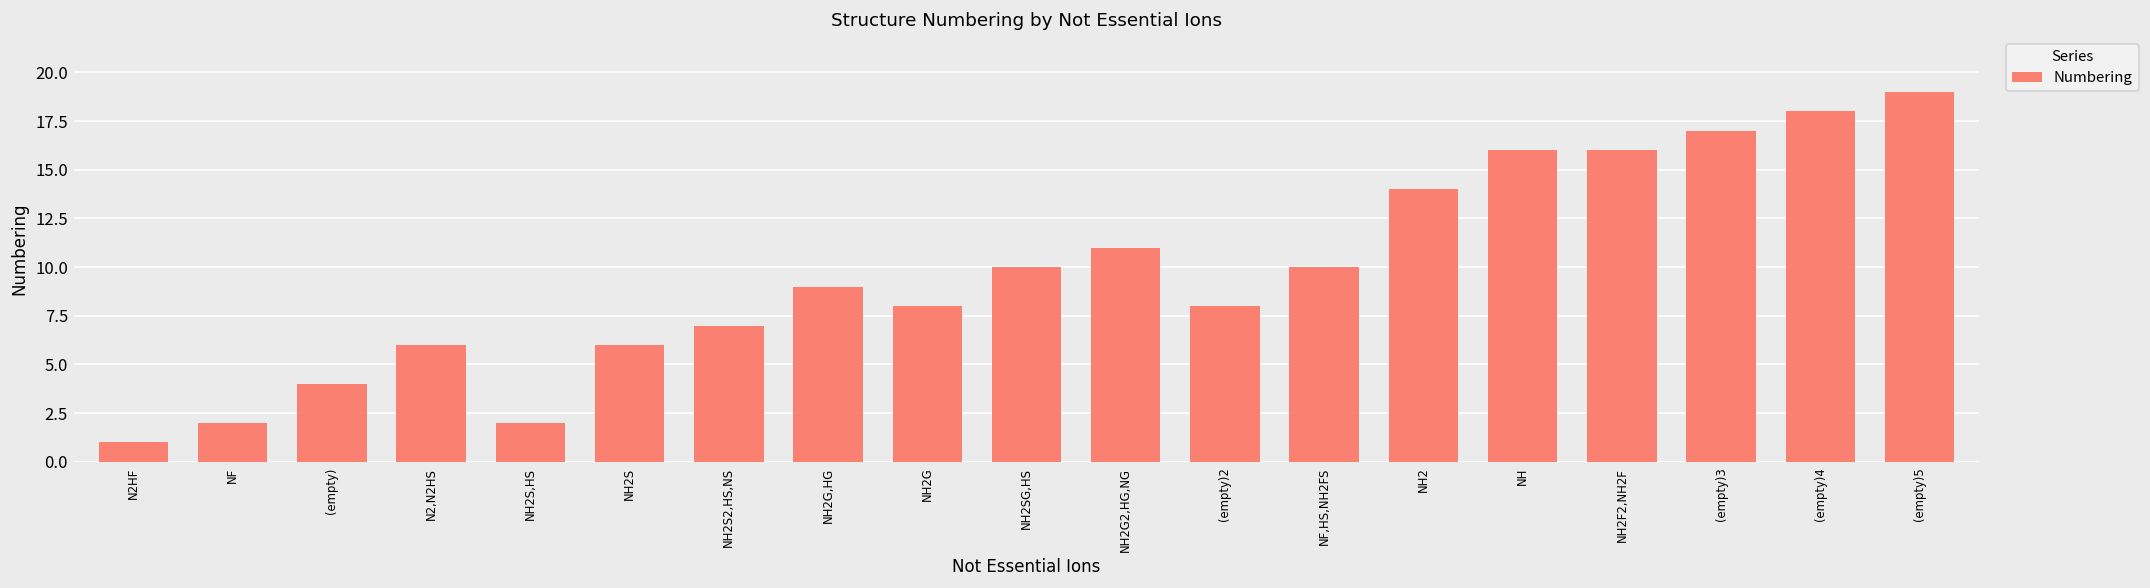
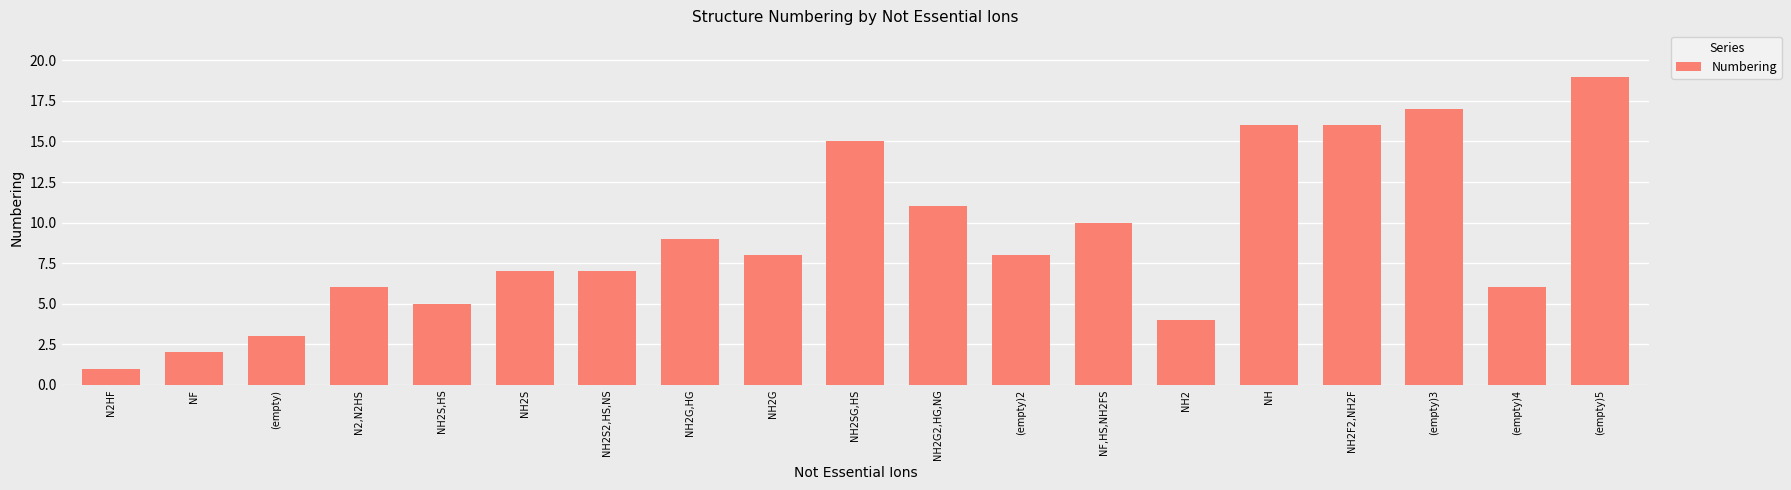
(empty): 4 -> 3
NH2S,HS: 2 -> 5
NH2S: 6 -> 7
NH2SG,HS: 10 -> 15
NH2: 14 -> 4
(empty)4: 18 -> 6
